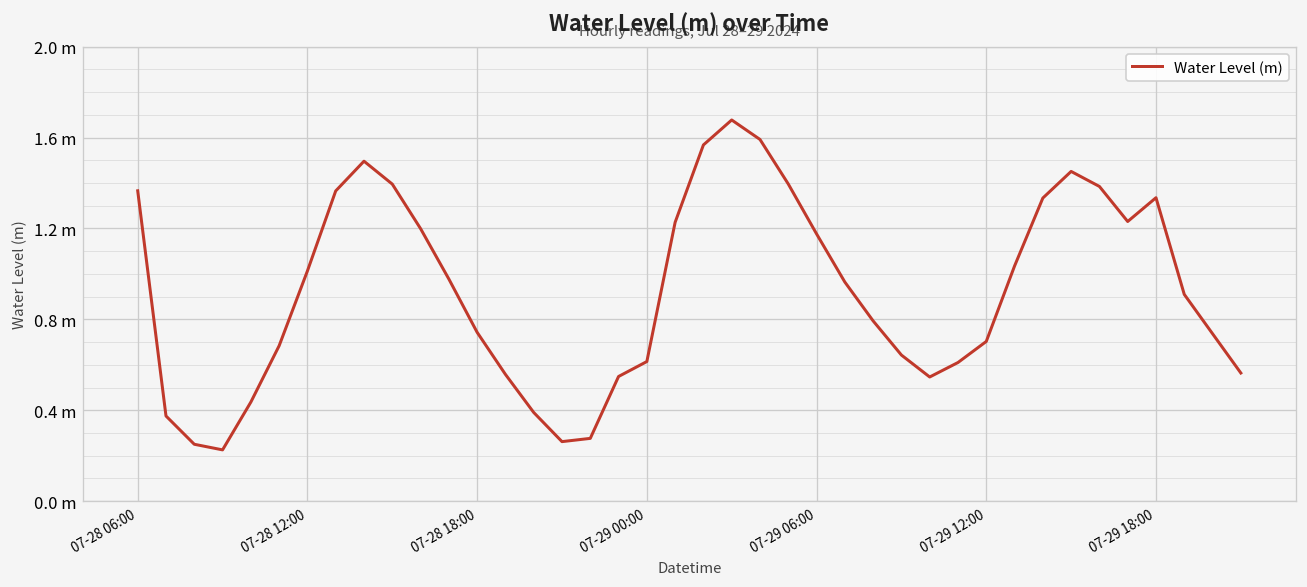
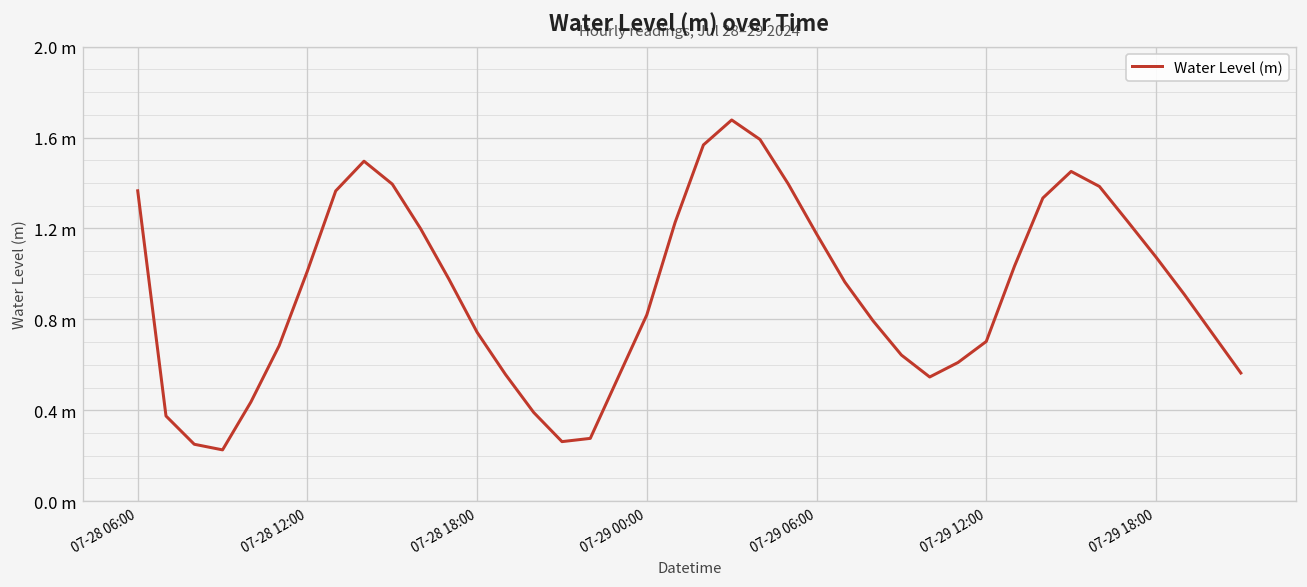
07-29 00:00: 0.61 m -> 0.82 m
07-29 18:00: 1.34 m -> 1.07 m
